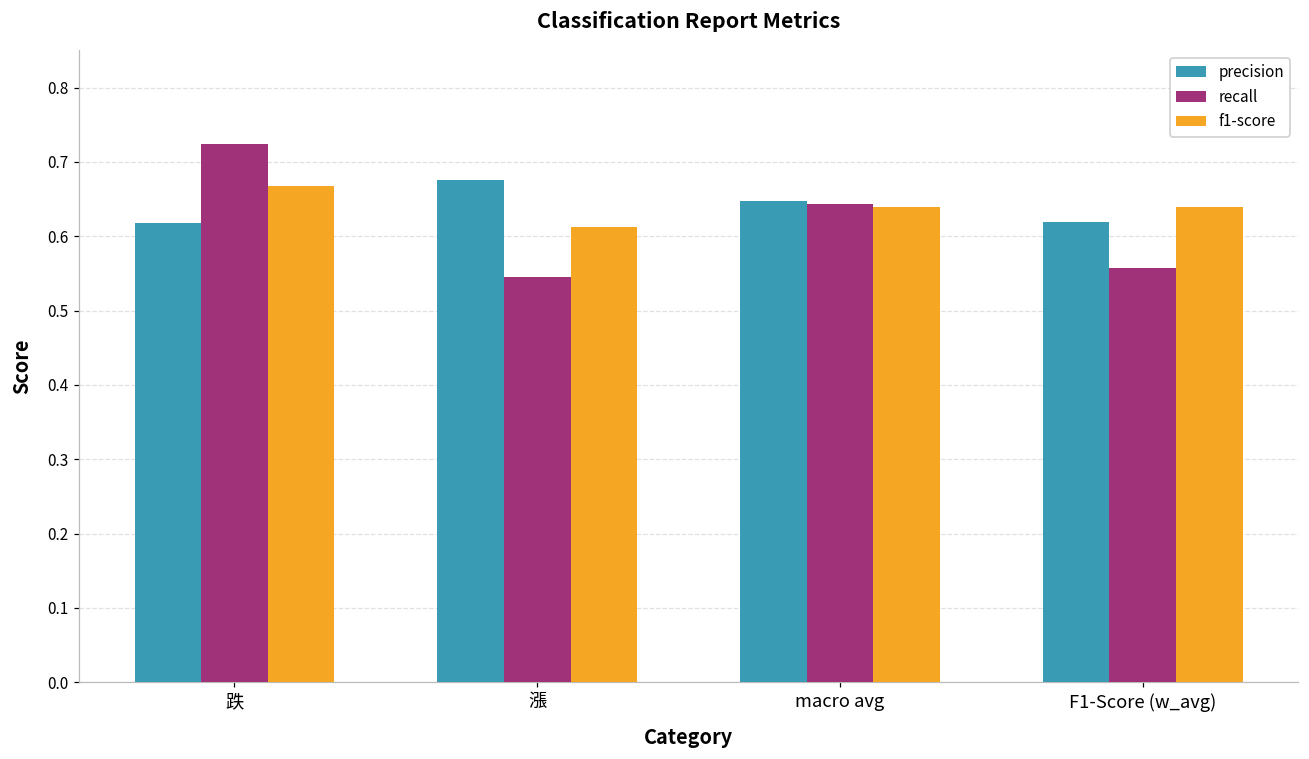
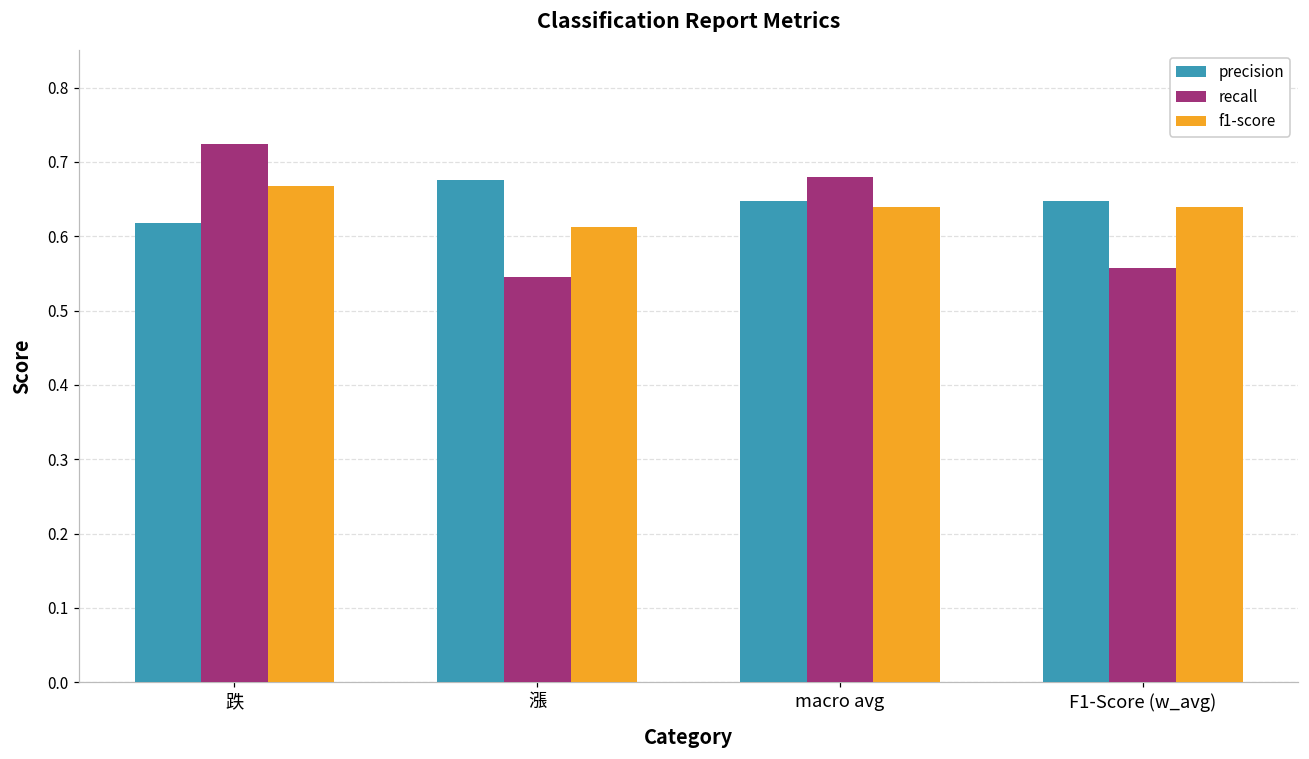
recall, macro avg: 0.64 -> 0.68
precision, F1-Score (w_avg): 0.62 -> 0.65
